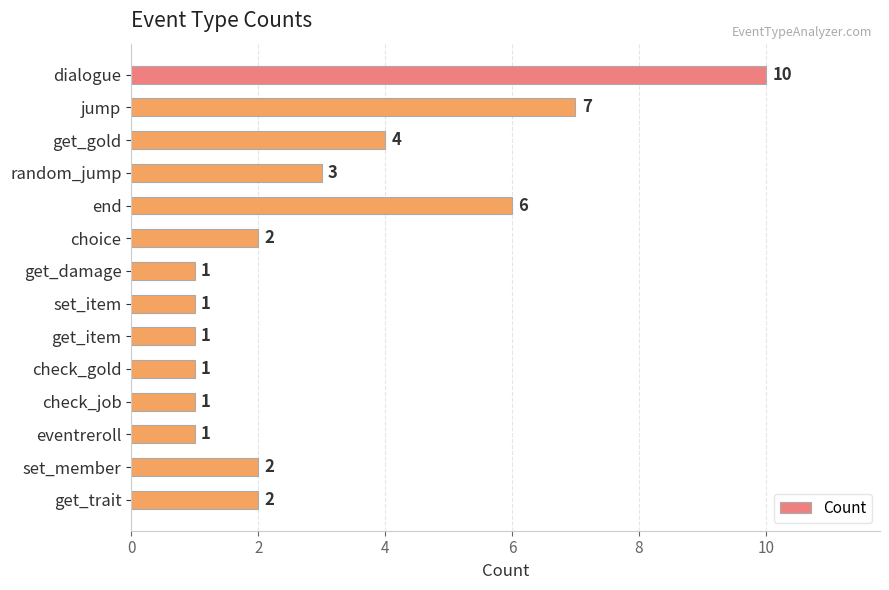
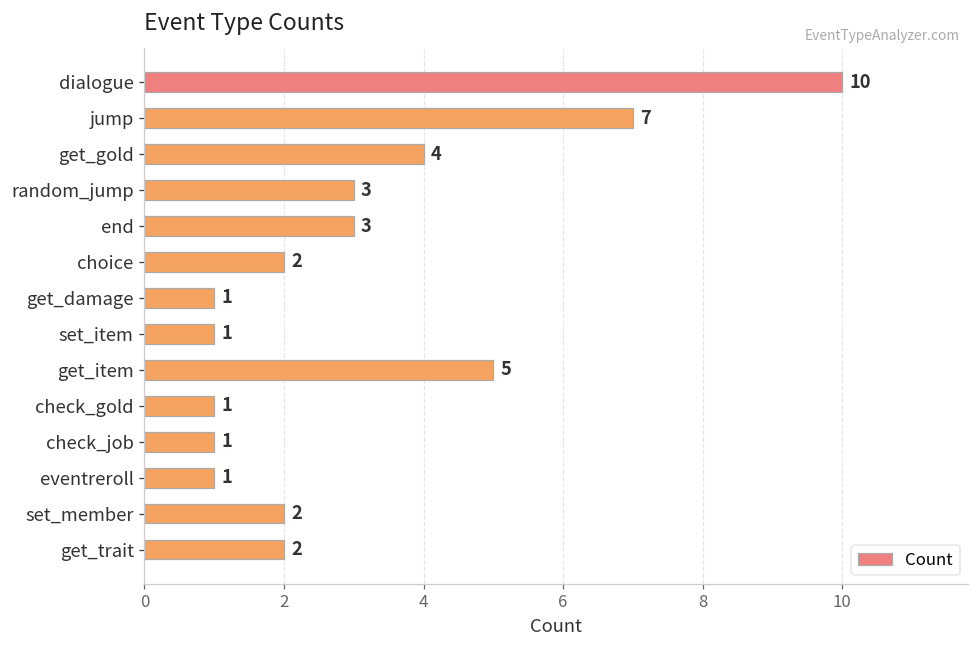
end: 6 -> 3
get_item: 1 -> 5
